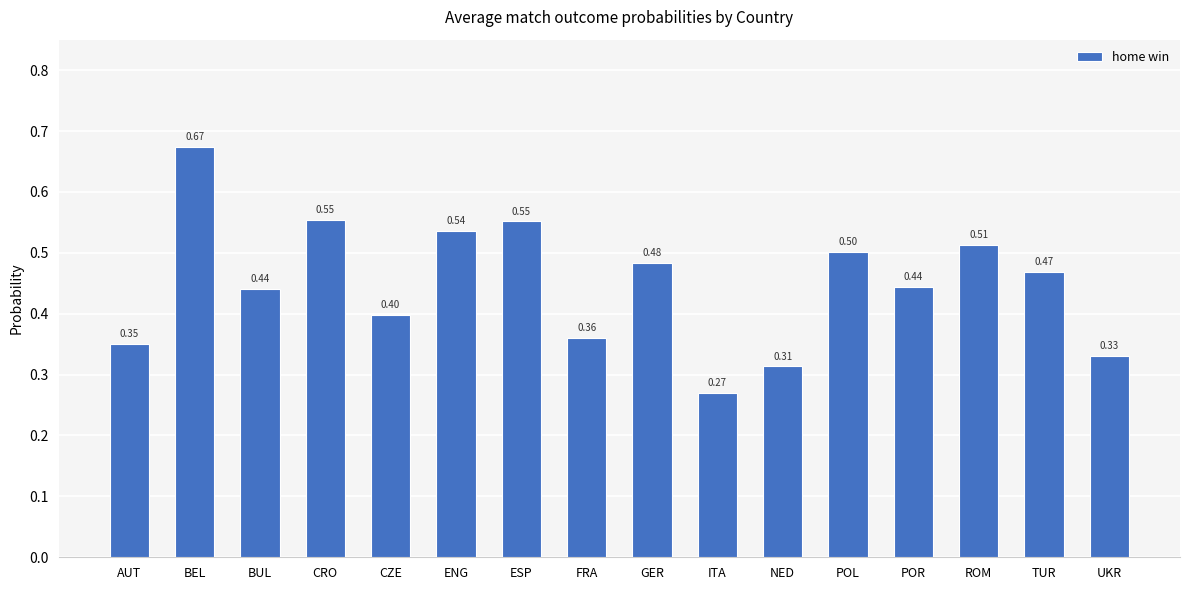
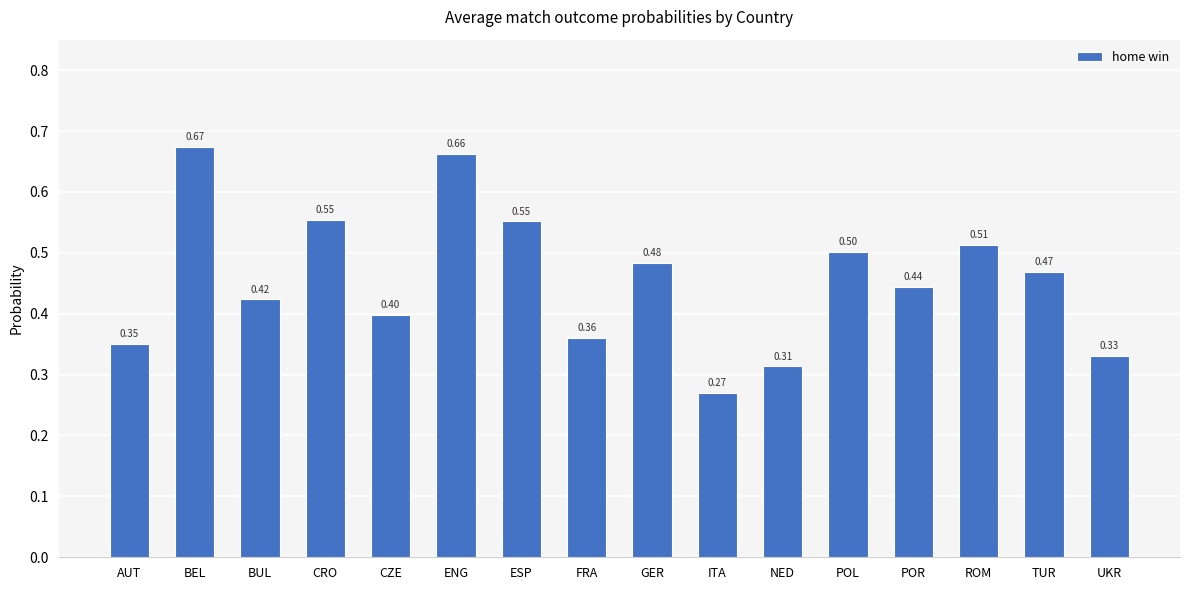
BUL: 0.44 -> 0.42
ENG: 0.54 -> 0.66
